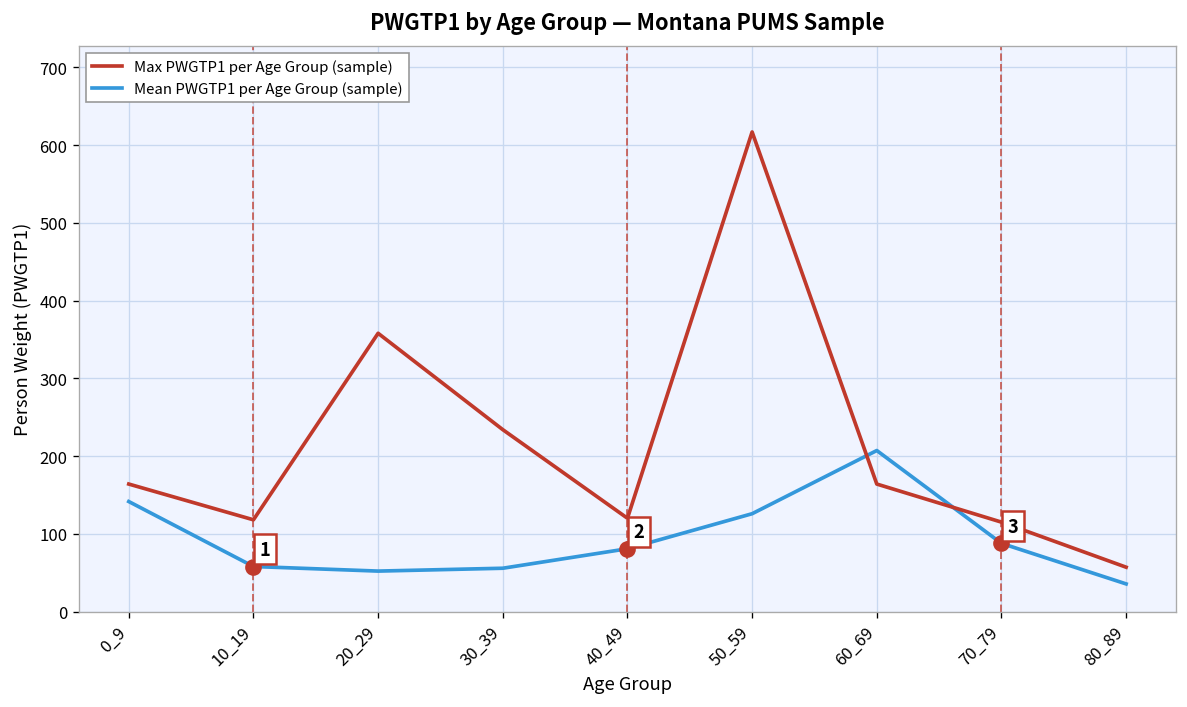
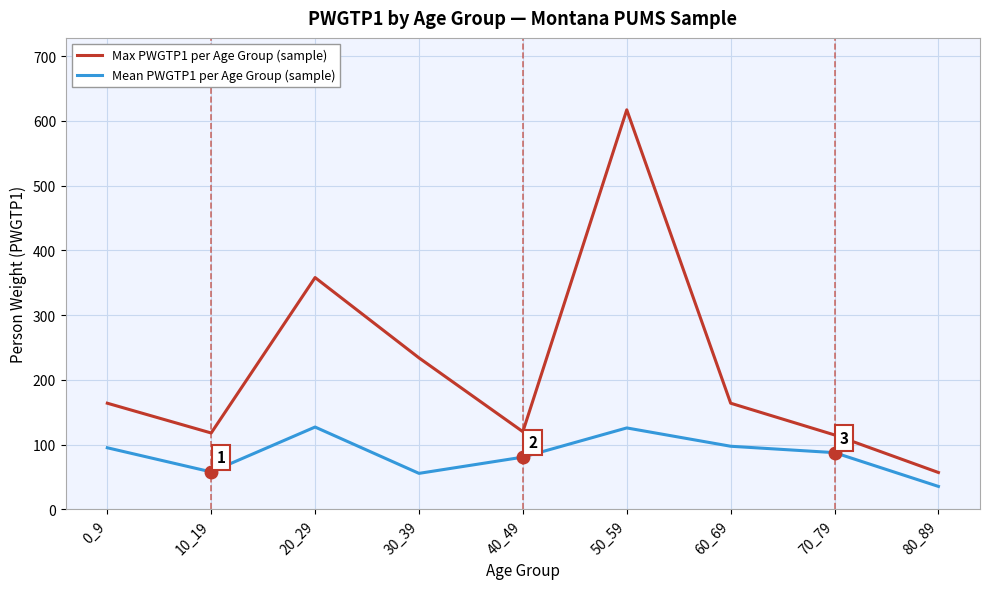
Mean PWGTP1 per Age Group (sample), 0_9: 140 -> 100
Mean PWGTP1 per Age Group (sample), 20_29: 50 -> 130
Mean PWGTP1 per Age Group (sample), 60_69: 210 -> 100
